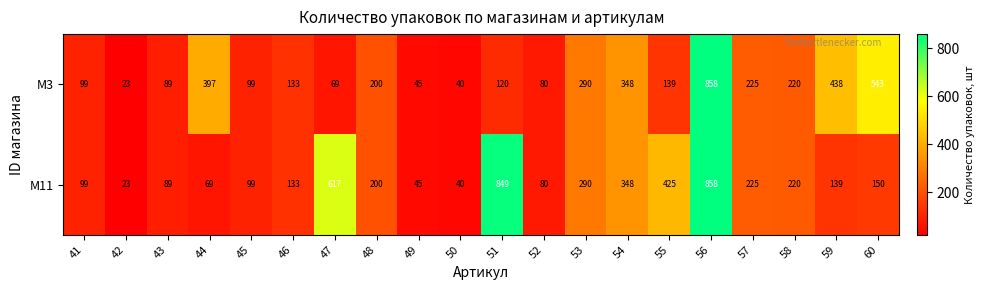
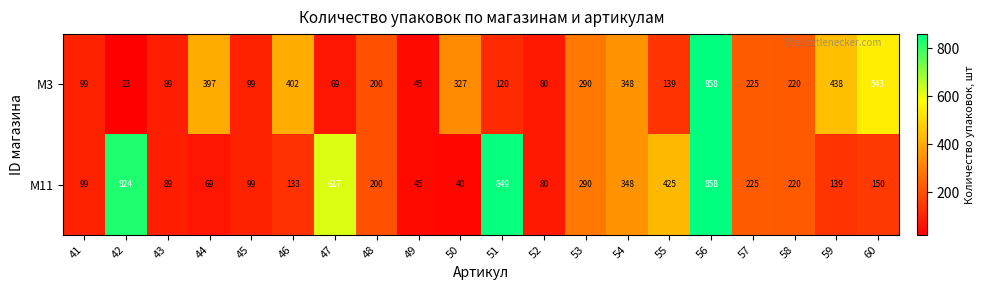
M3, 46: 133 -> 402
M3, 50: 40 -> 327
M11, 42: 23 -> 824
